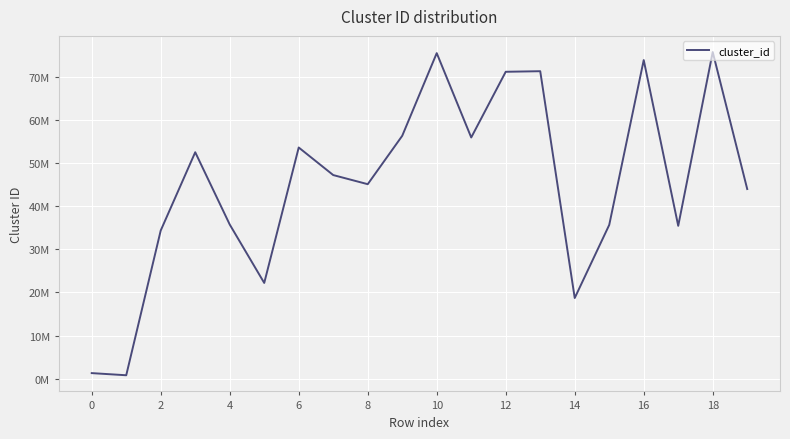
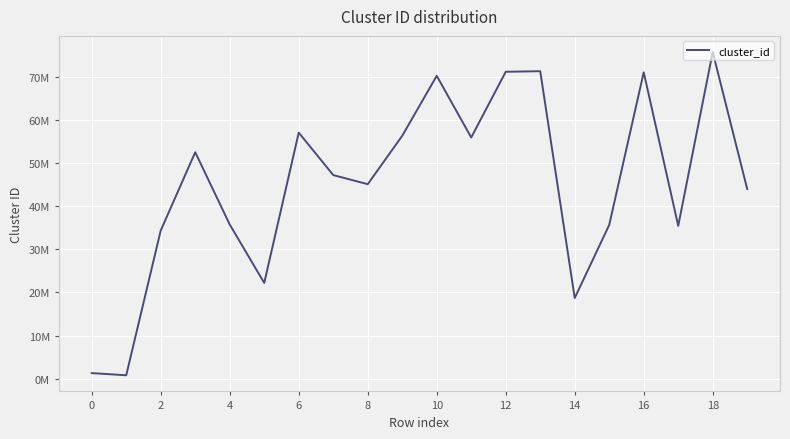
6: 54000000 -> 57000000
10: 76000000 -> 70000000
16: 74000000 -> 71000000
